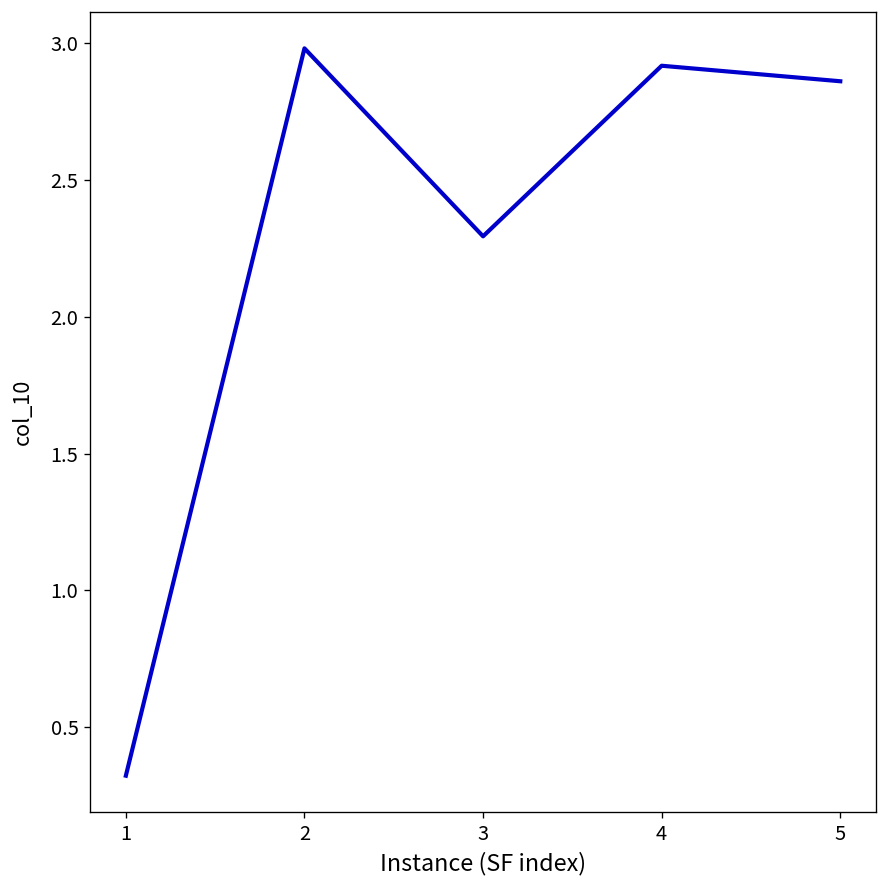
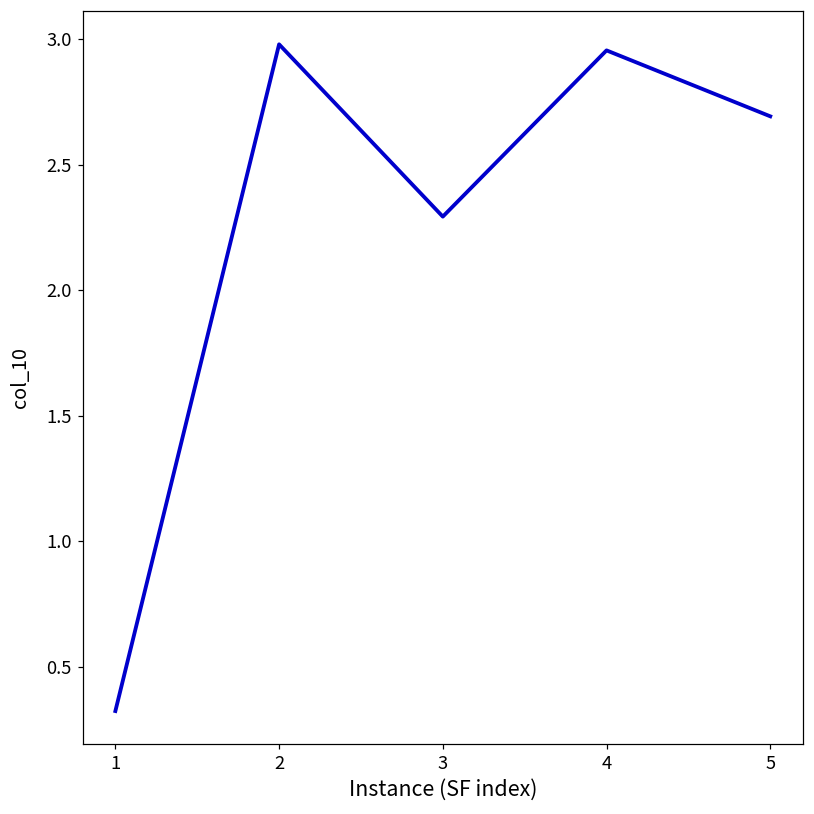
4: 2.92 -> 2.96
5: 2.86 -> 2.69
